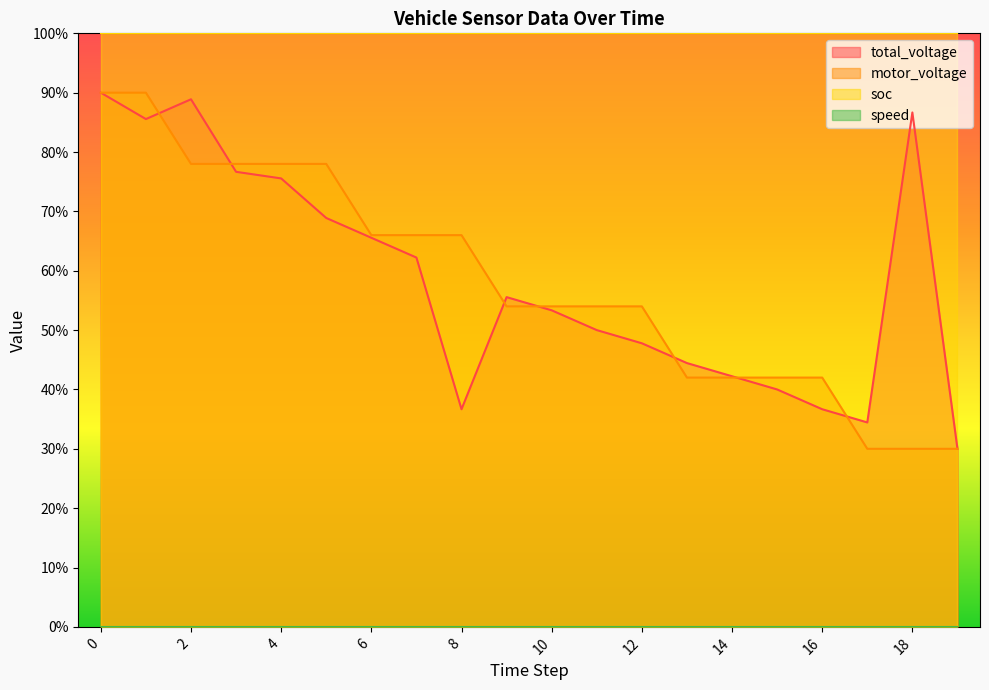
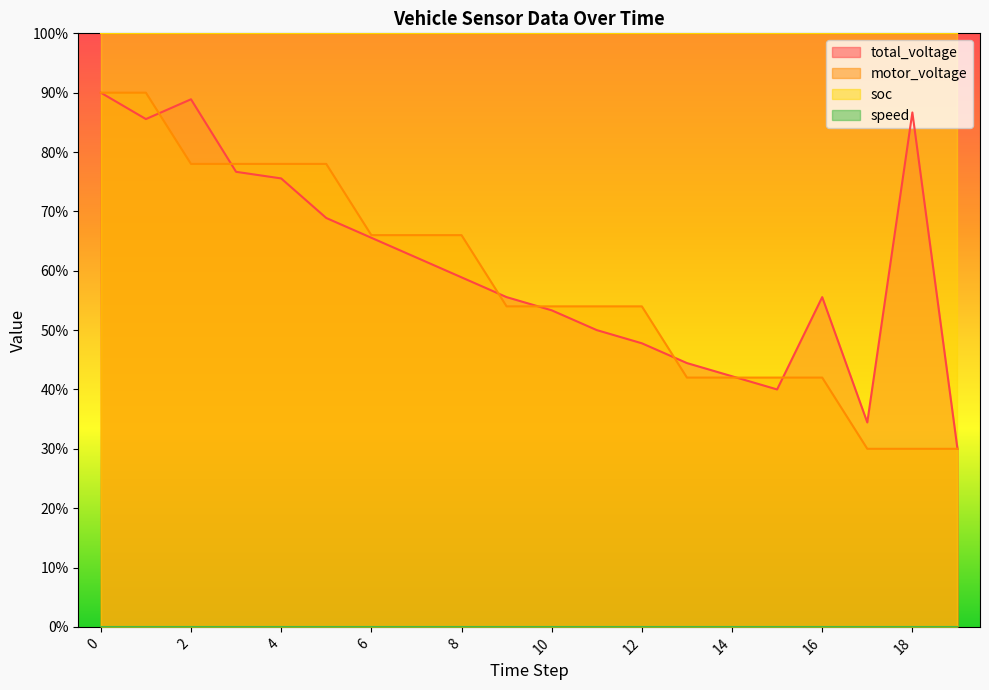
total_voltage, 8: 37% -> 59%
total_voltage, 16: 37% -> 56%
